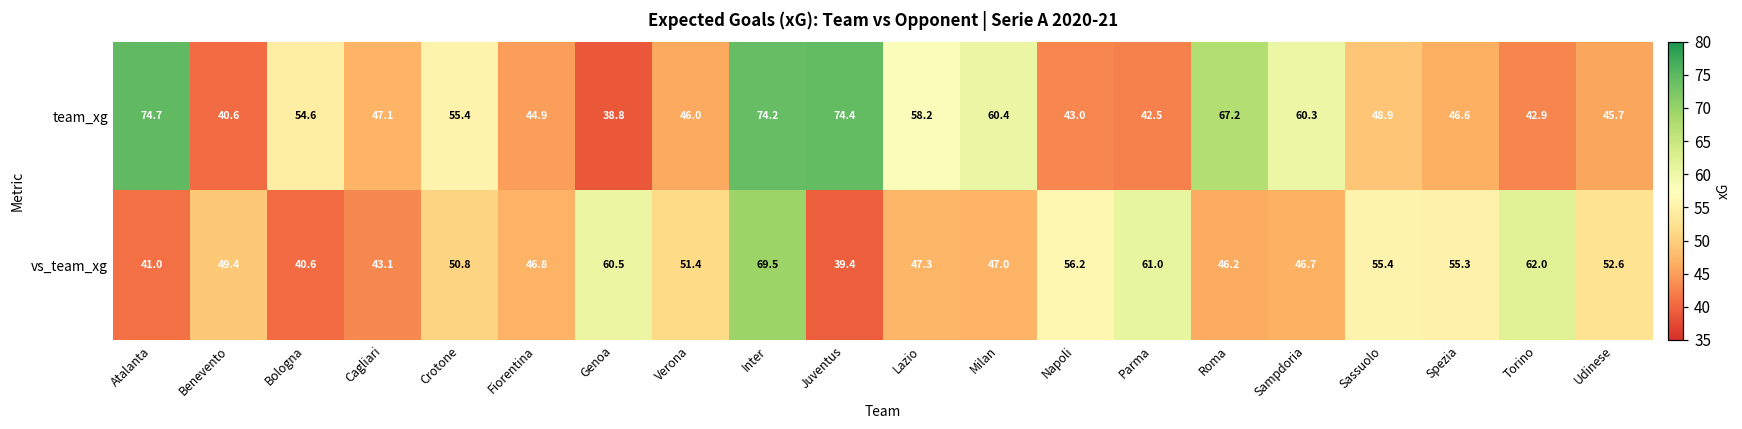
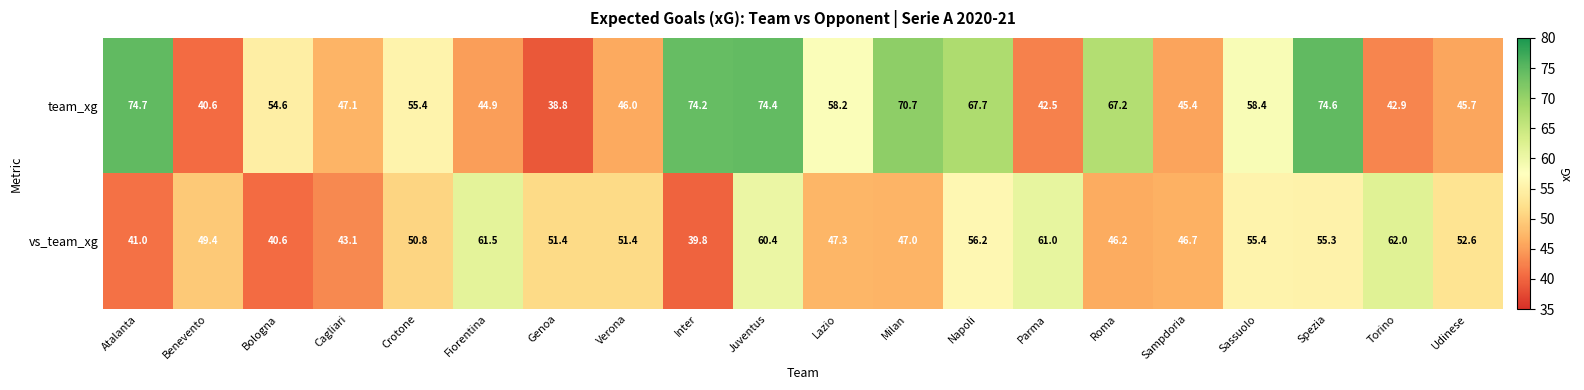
team_xg, Milan: 60.4 -> 70.7
team_xg, Napoli: 43.0 -> 67.7
team_xg, Sampdoria: 60.3 -> 45.4
team_xg, Sassuolo: 48.9 -> 58.4
team_xg, Spezia: 46.6 -> 74.6
vs_team_xg, Fiorentina: 46.8 -> 61.5
vs_team_xg, Genoa: 60.5 -> 51.4
vs_team_xg, Inter: 69.5 -> 39.8
vs_team_xg, Juventus: 39.4 -> 60.4
